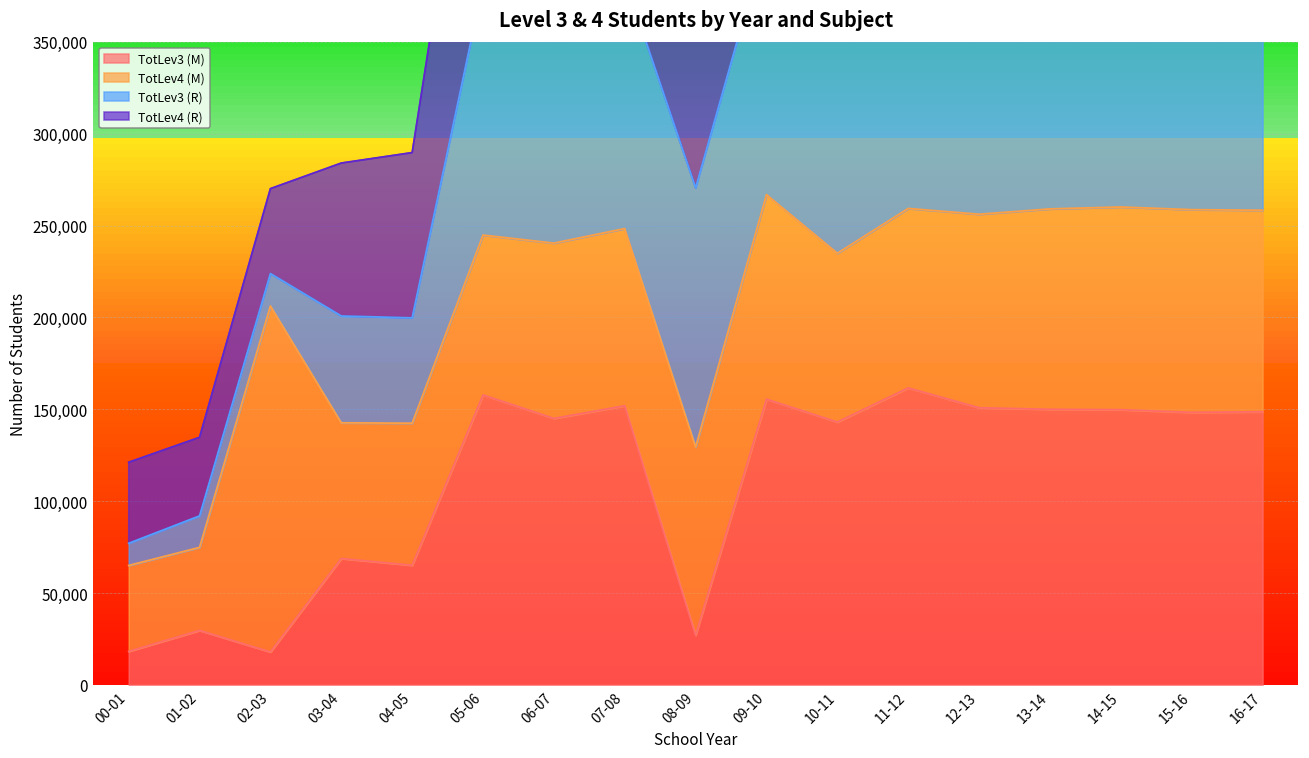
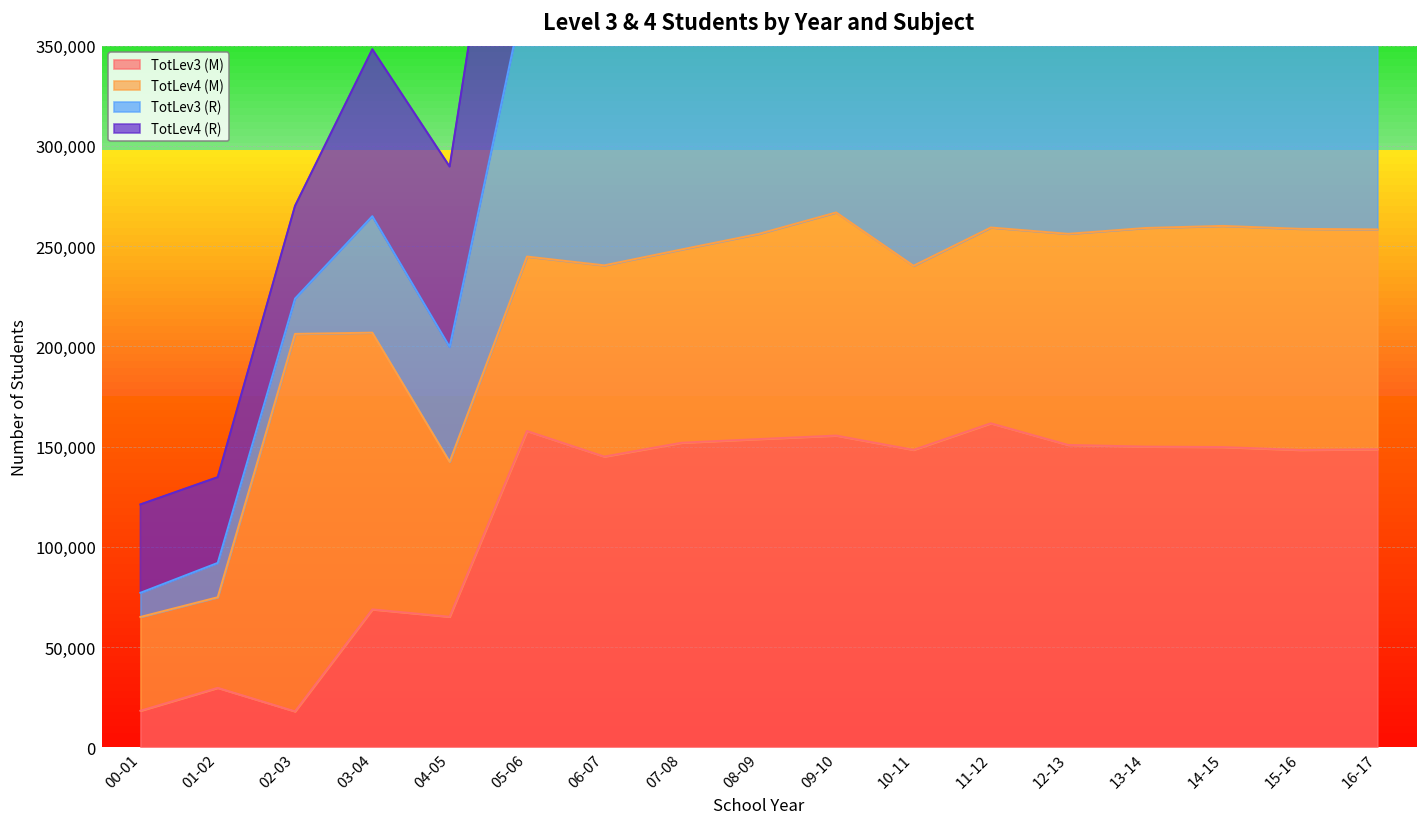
TotLev4 (M), 03-04: 74,000 -> 138,000
TotLev3 (M), 08-09: 27,000 -> 154,000
TotLev3 (M), 10-11: 143,000 -> 148,000
